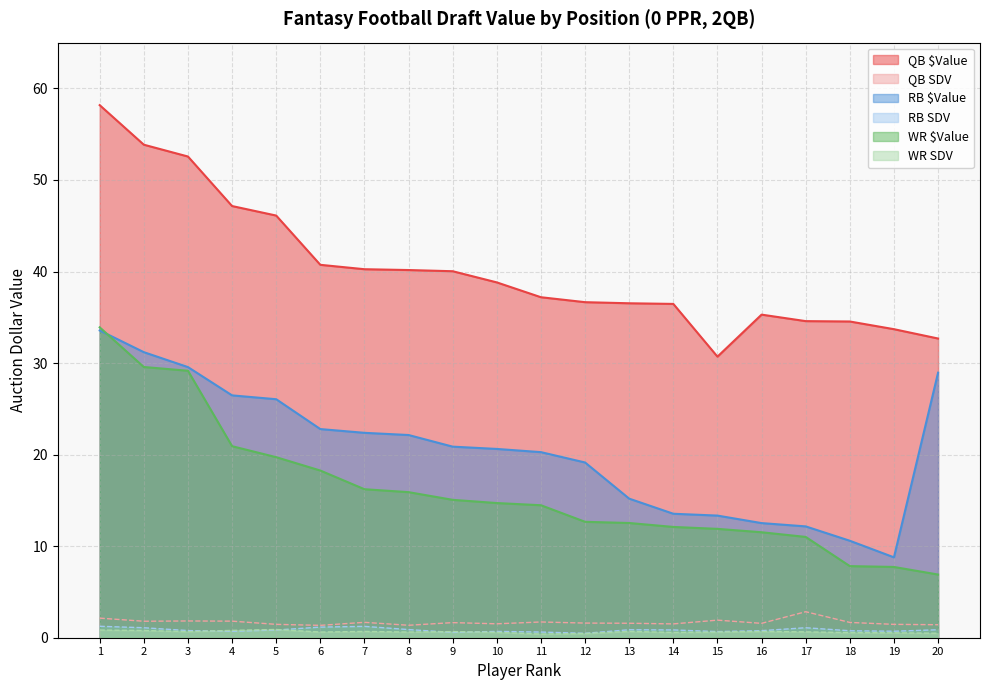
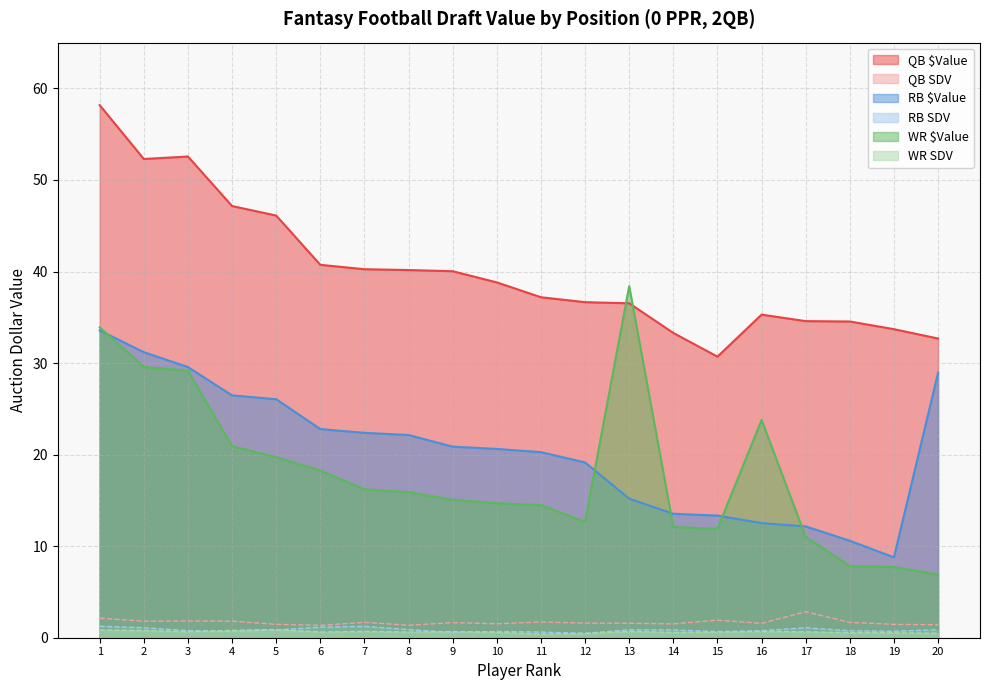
QB $Value, 2: 54 -> 52
WR $Value, 13: 13 -> 38
QB $Value, 14: 36 -> 33
WR $Value, 16: 12 -> 24
